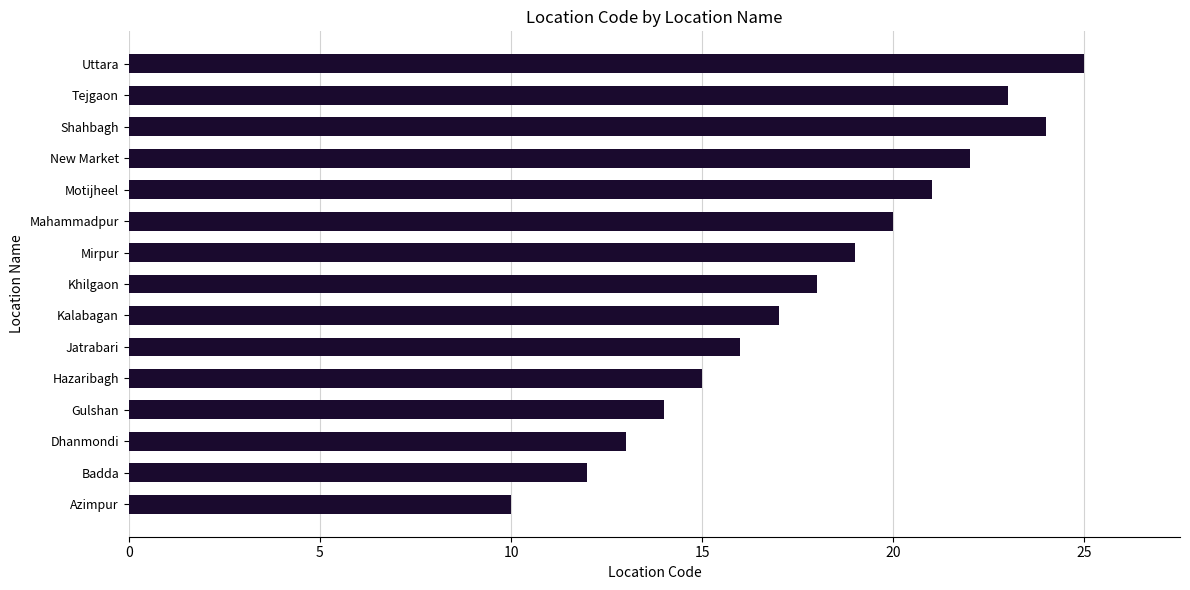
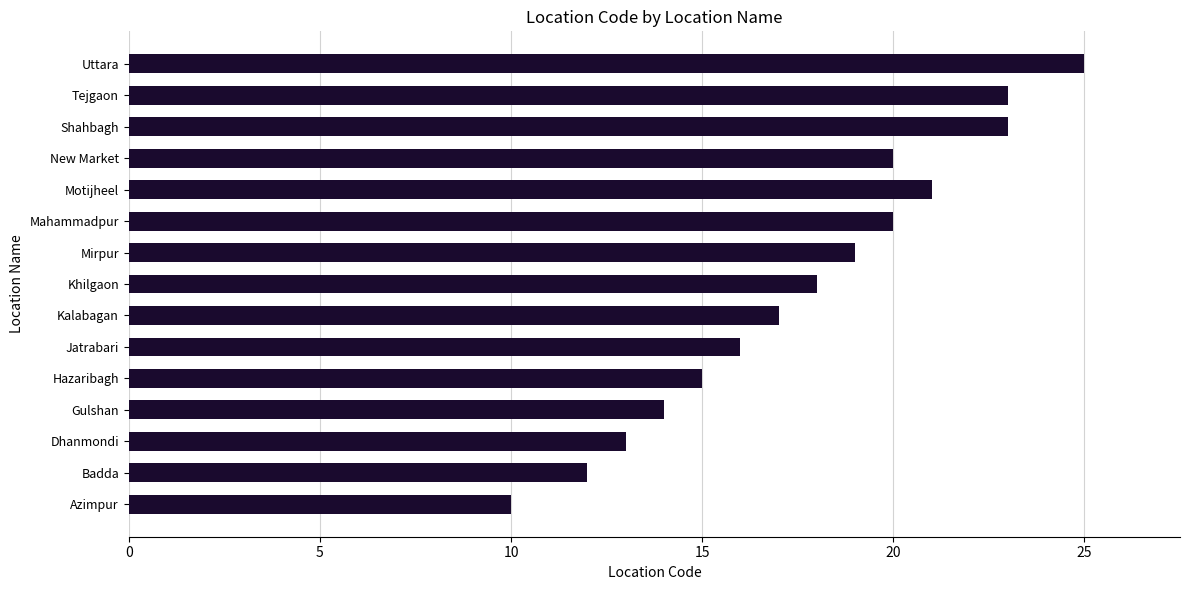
Shahbagh: 24 -> 23
New Market: 22 -> 20
